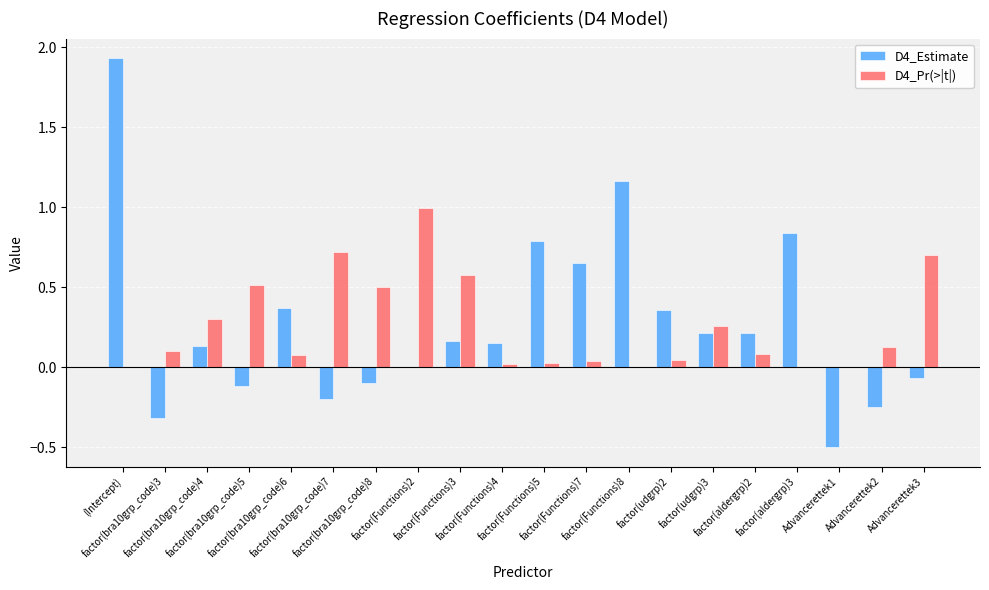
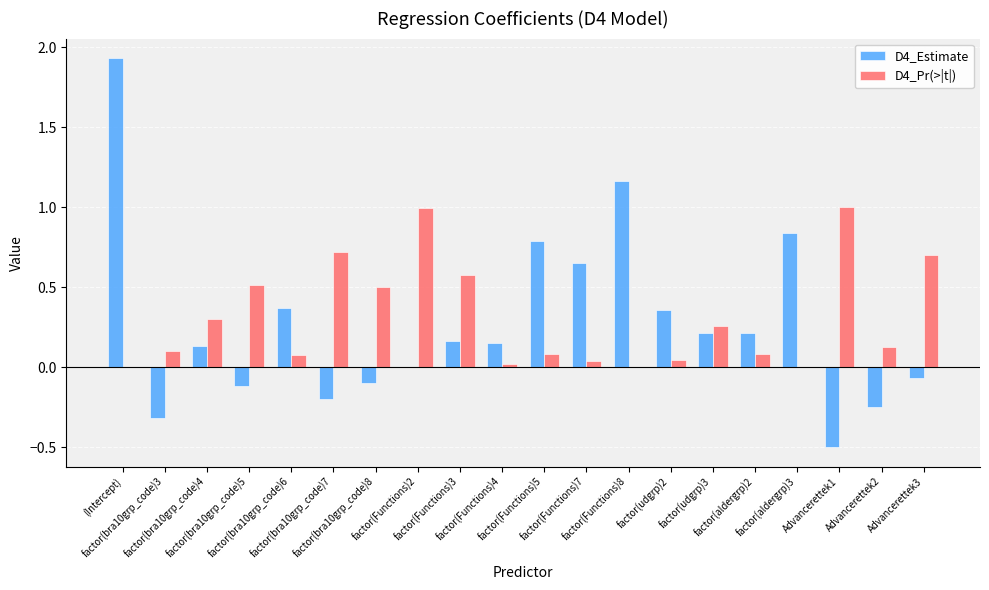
D4_Pr(>|t|), factor(Functions)5: 0.03 -> 0.08
D4_Pr(>|t|), Advancerettek1: 0 -> 1
